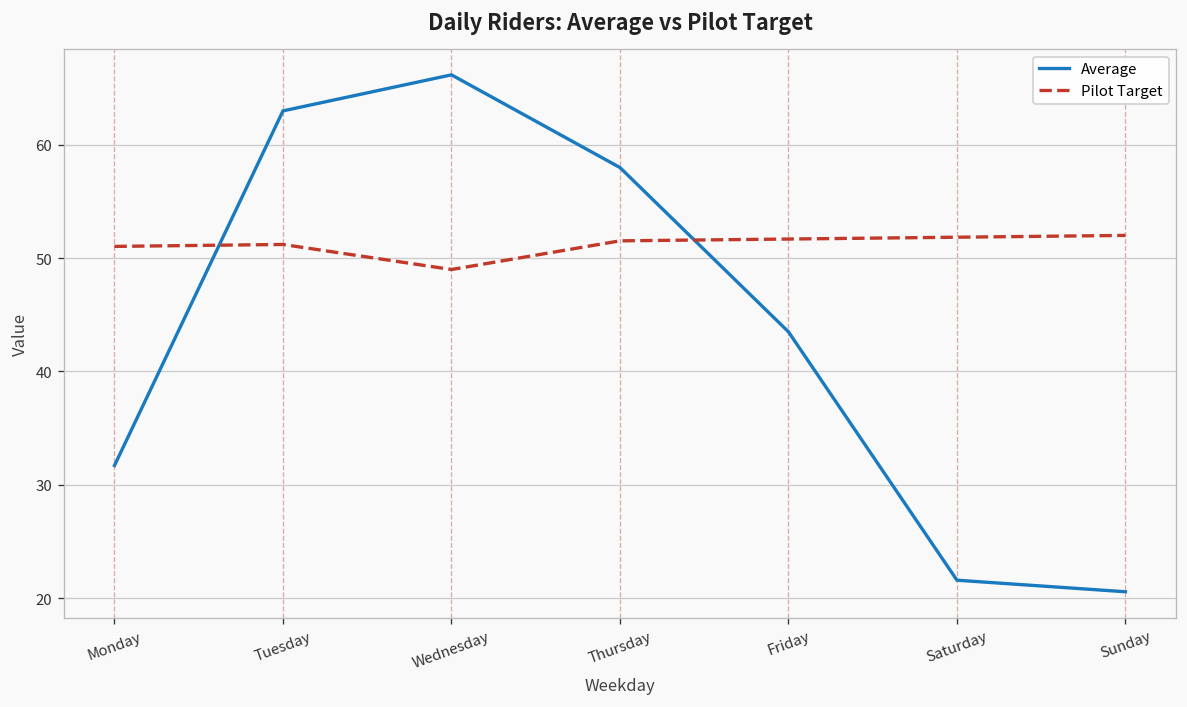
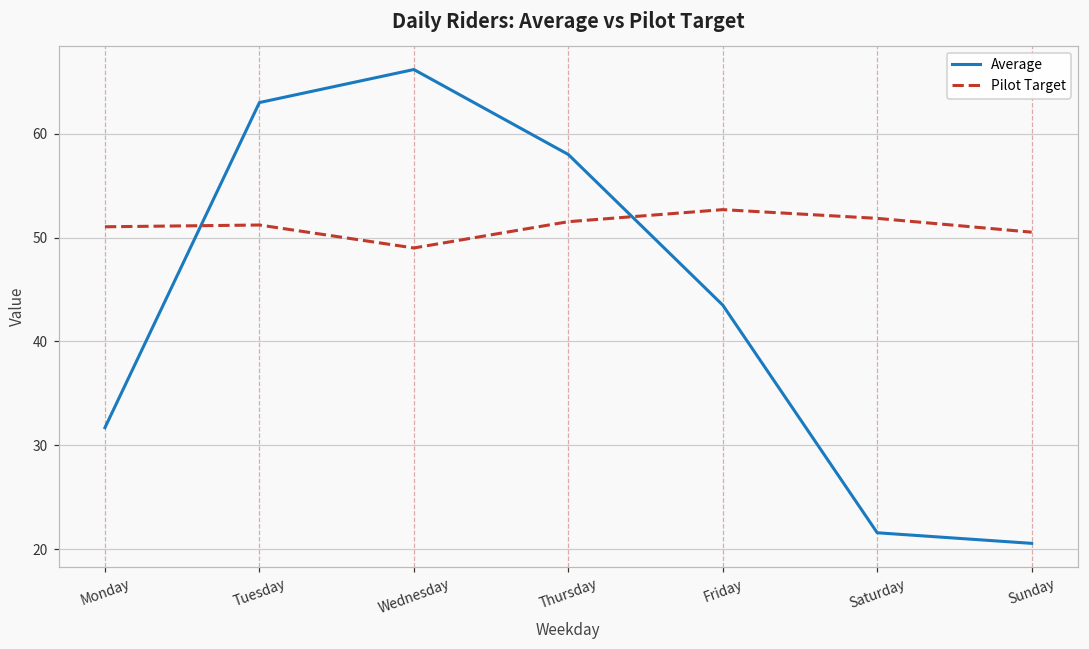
Pilot Target, Friday: 52 -> 53
Pilot Target, Sunday: 52 -> 51
